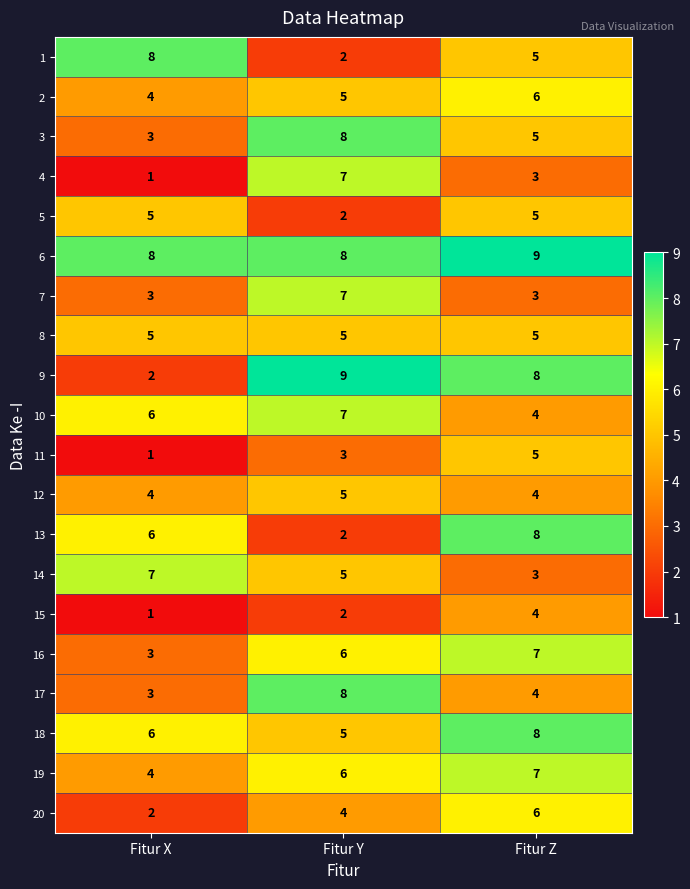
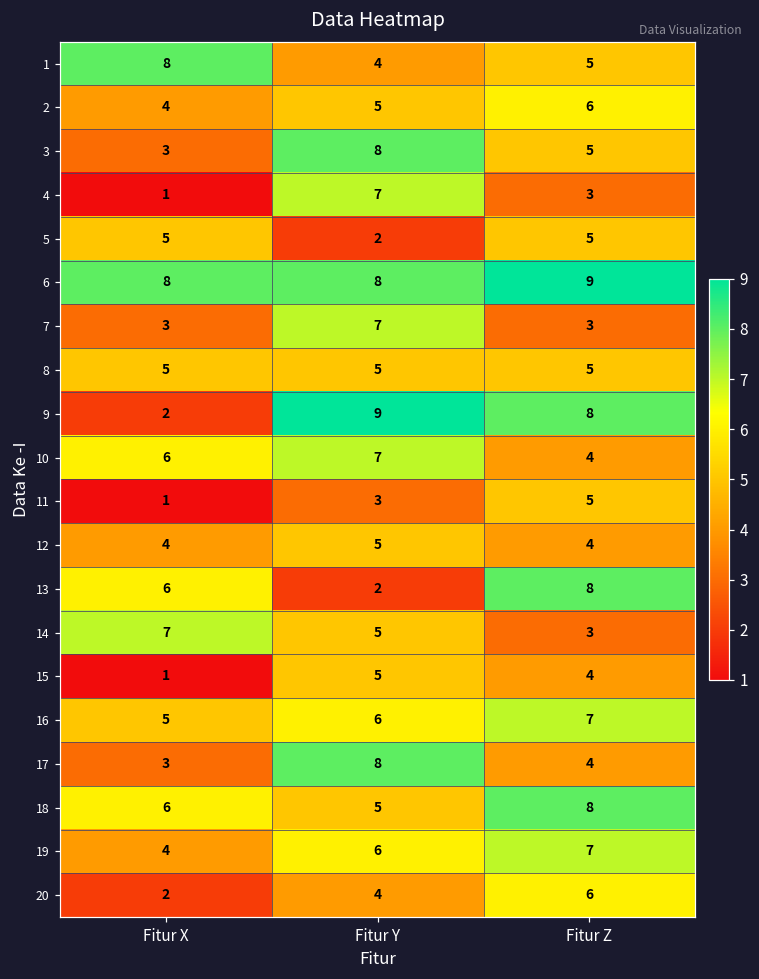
1, Fitur Y: 2 -> 4
15, Fitur Y: 2 -> 5
16, Fitur X: 3 -> 5
